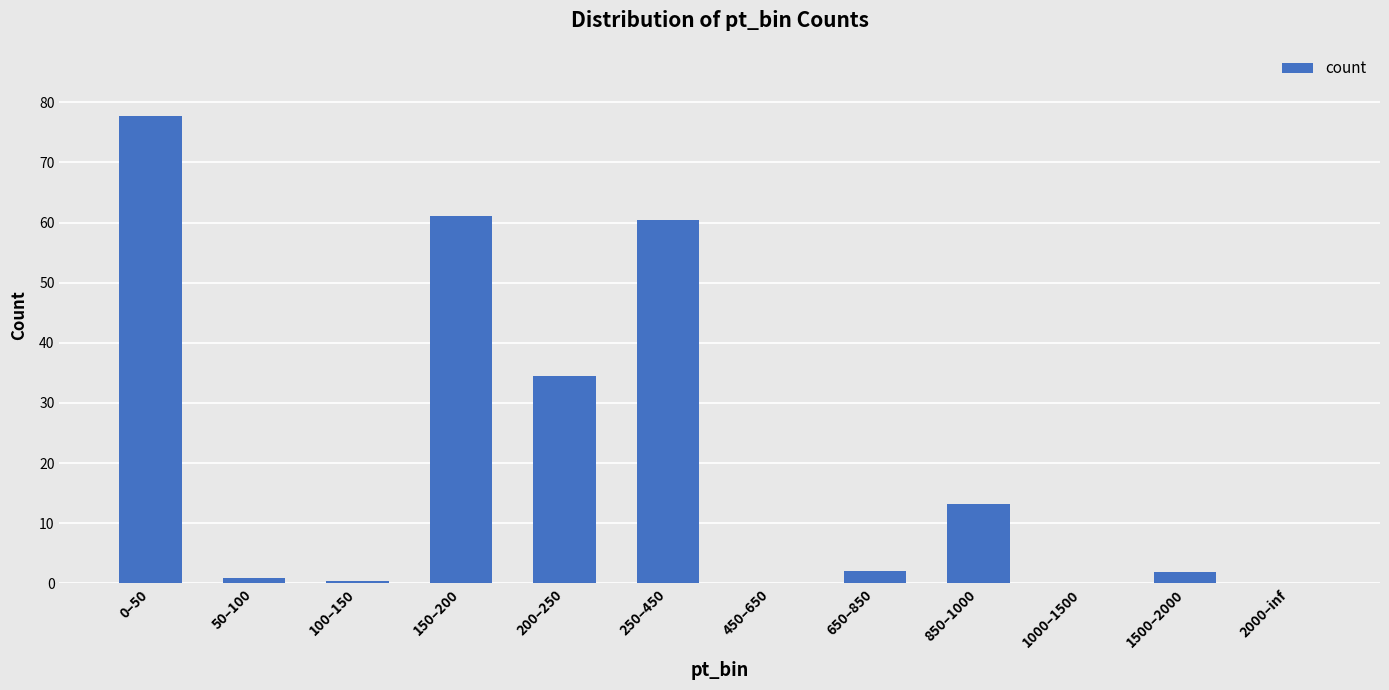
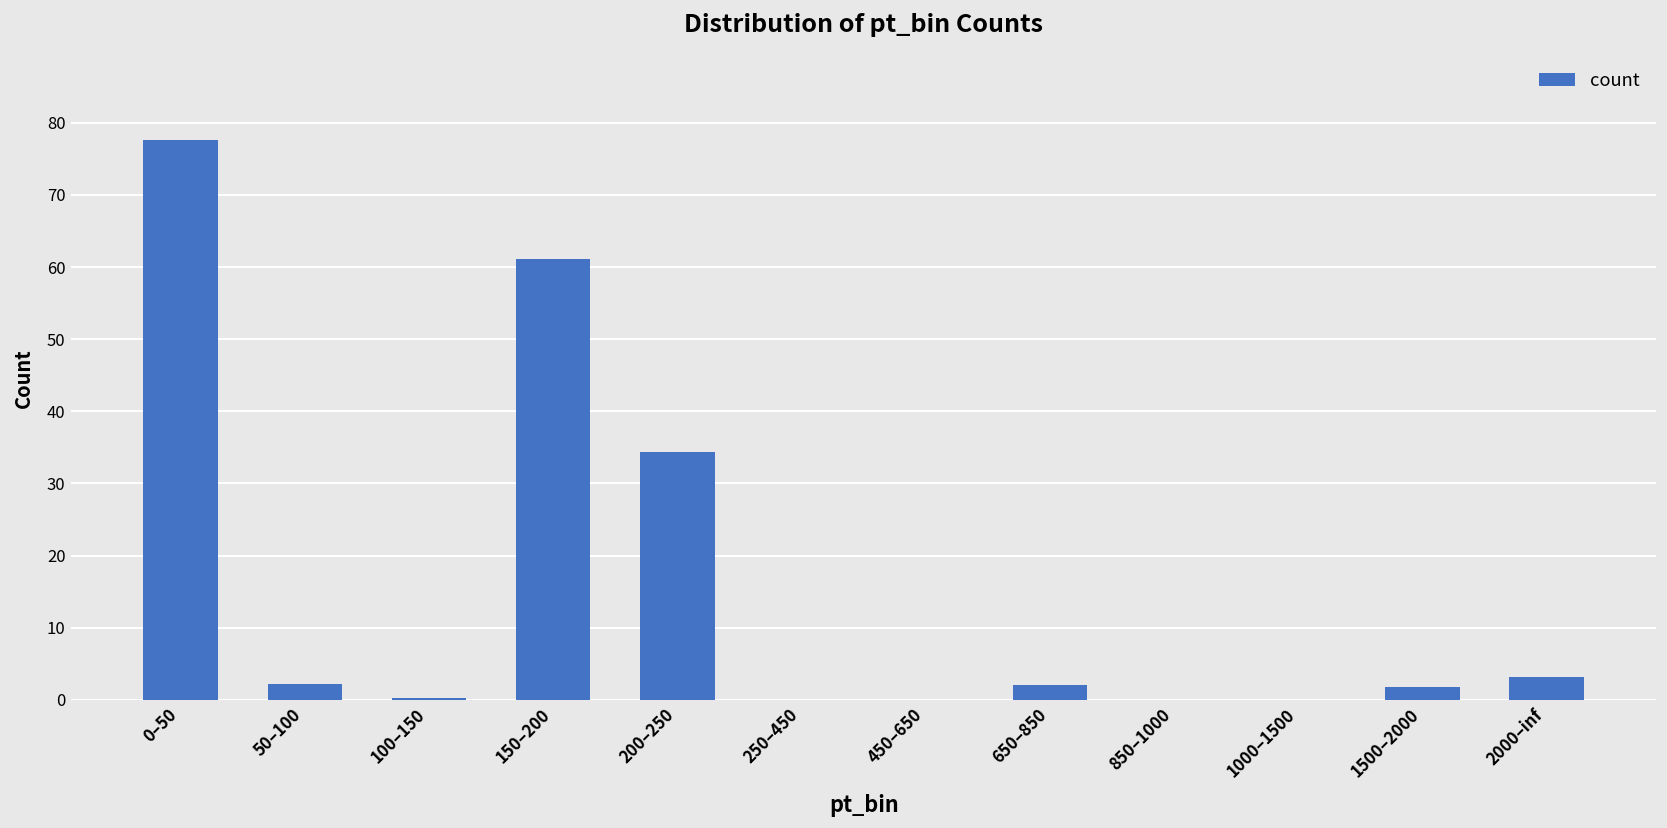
50–100: 1 -> 2
250–450: 61 -> 0
850–1000: 13 -> 0
2000–inf: 0 -> 3
